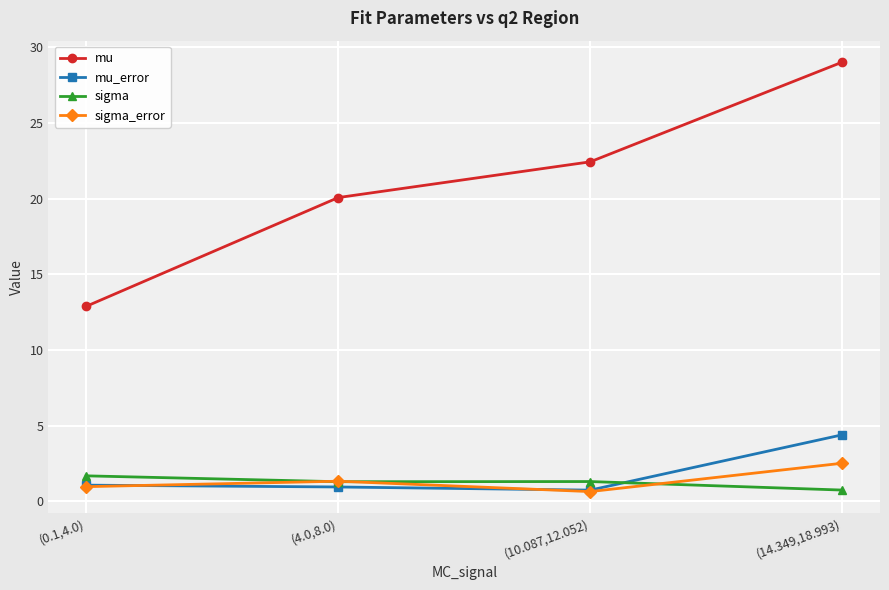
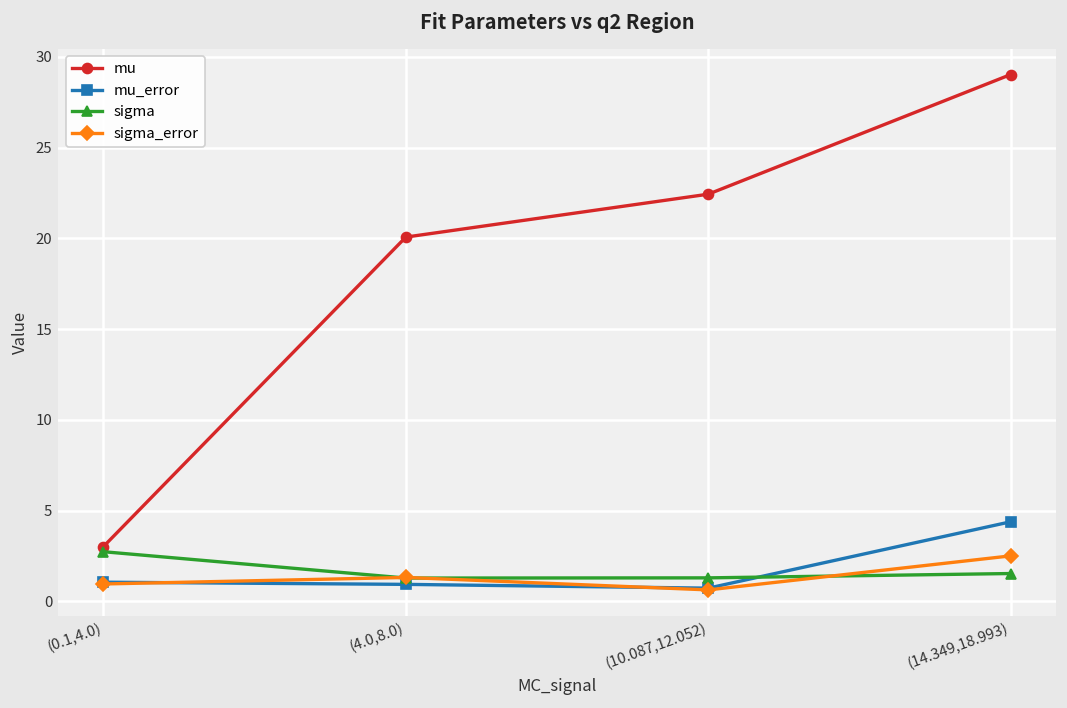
mu, (0.1,4.0): 12.9 -> 3.0
sigma, (0.1,4.0): 1.7 -> 2.7
sigma, (14.349,18.993): 0.7 -> 1.5
